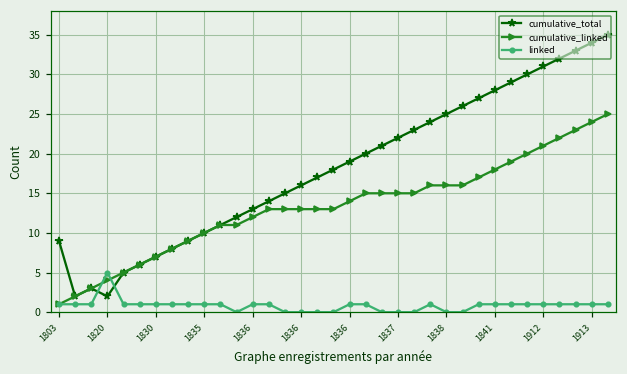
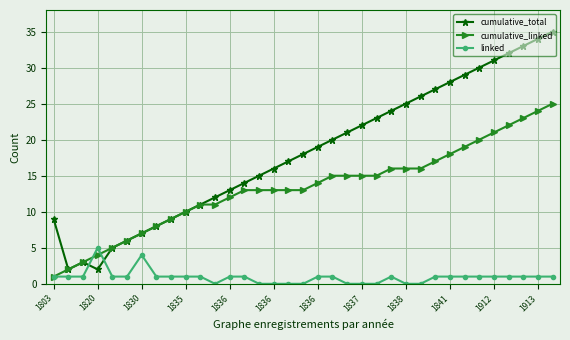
linked, 1830: 1 -> 4
